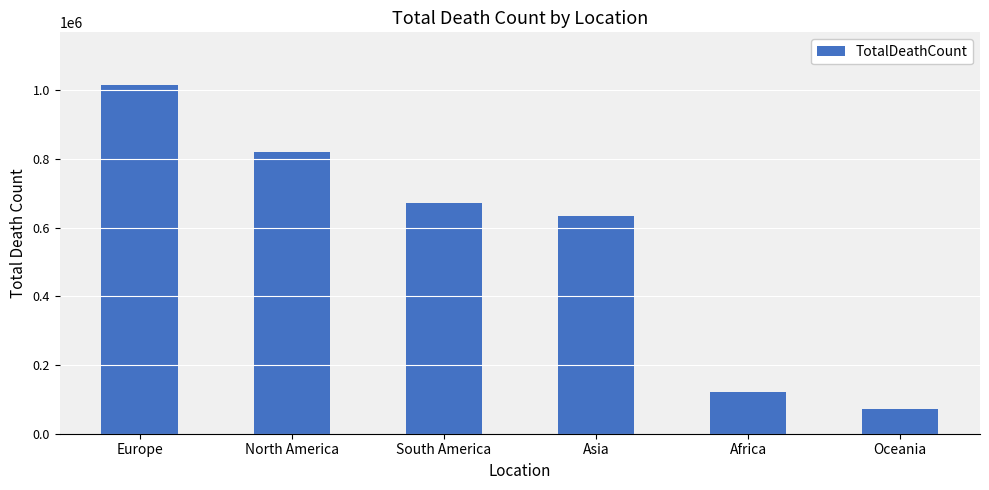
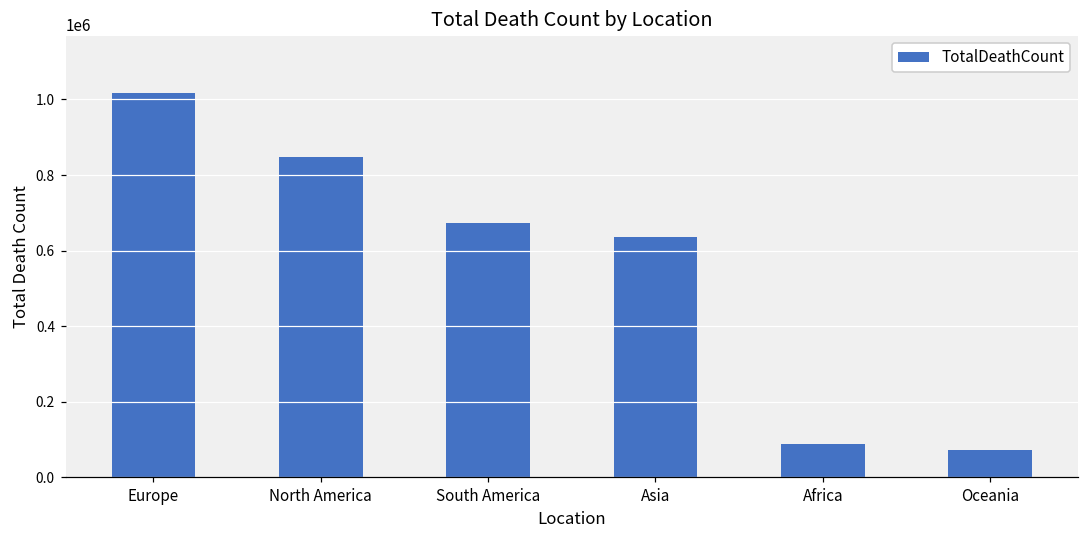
North America: 820000 -> 850000
Africa: 120000 -> 90000
